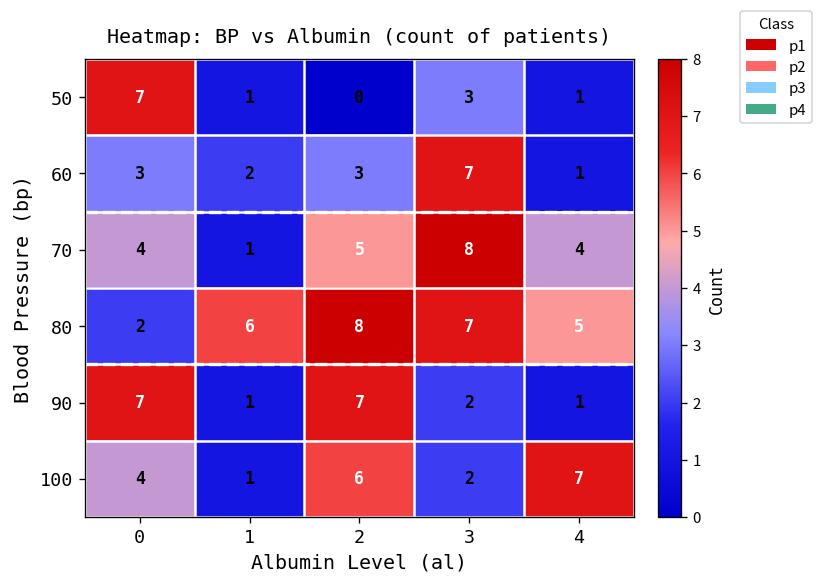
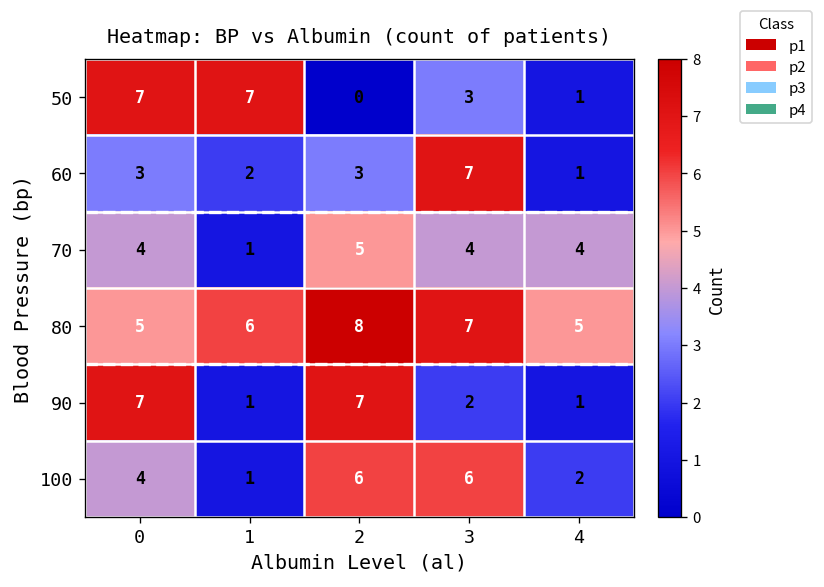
50, 1: 1 -> 7
70, 3: 8 -> 4
80, 0: 2 -> 5
100, 3: 2 -> 6
100, 4: 7 -> 2
